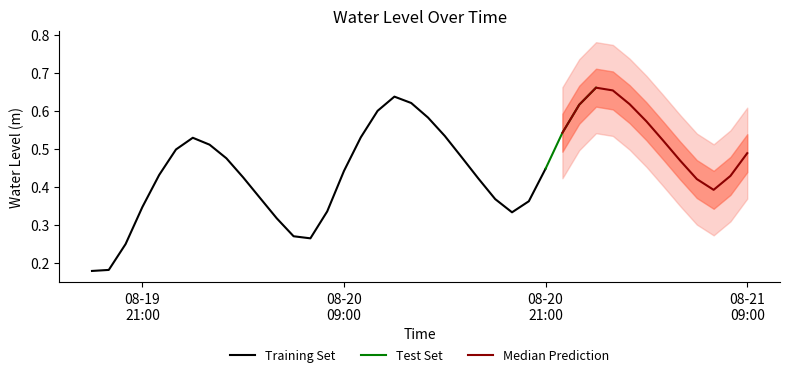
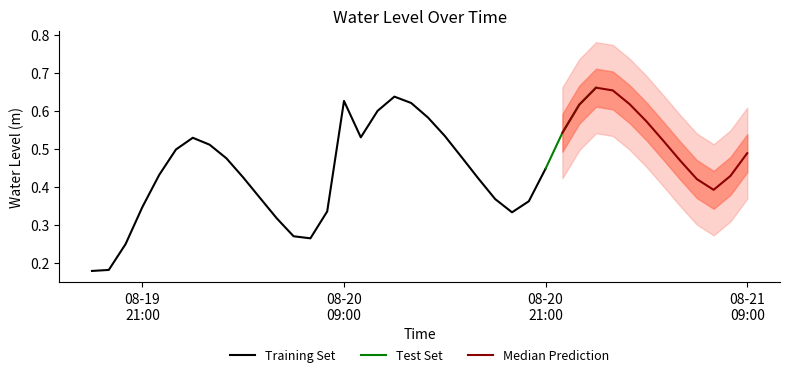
Training Set, 08-20 09:00: 0.44 -> 0.63
